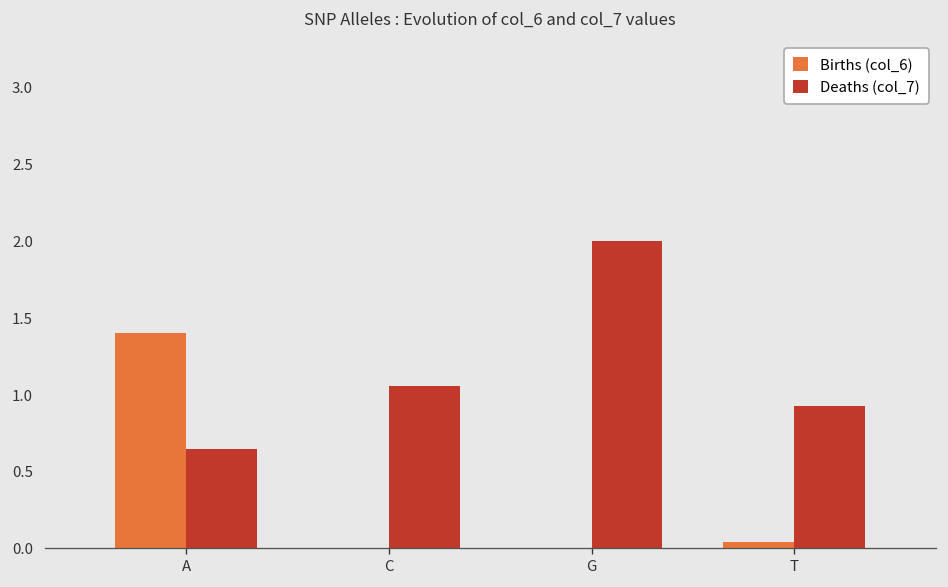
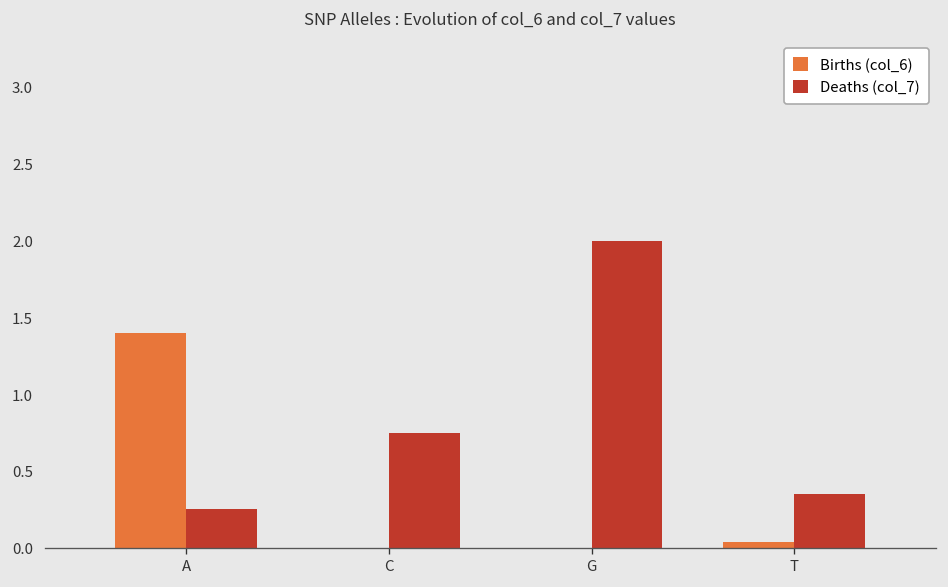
Deaths (col_7), A: 0.64 -> 0.25
Deaths (col_7), C: 1.05 -> 0.75
Deaths (col_7), T: 0.92 -> 0.35
